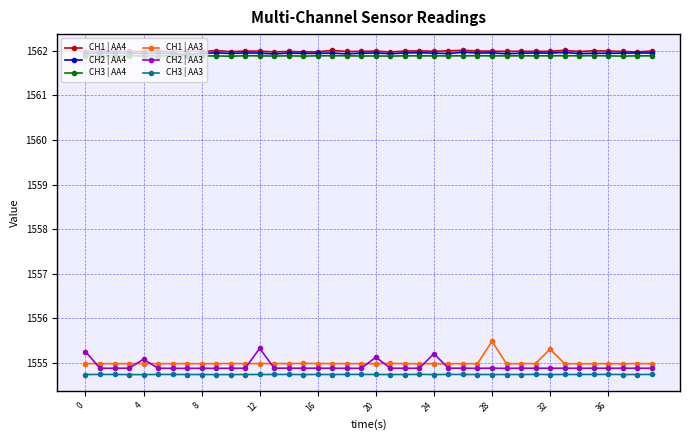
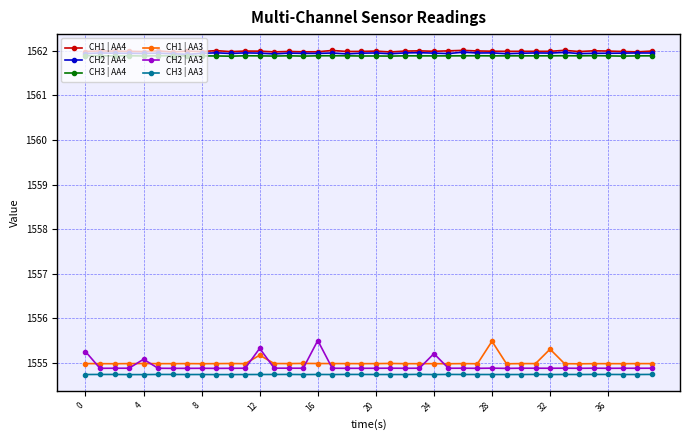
CH1 | AA3, 12: 1555.0 -> 1555.2
CH2 | AA3, 16: 1554.9 -> 1555.5
CH2 | AA3, 20: 1555.1 -> 1554.9
